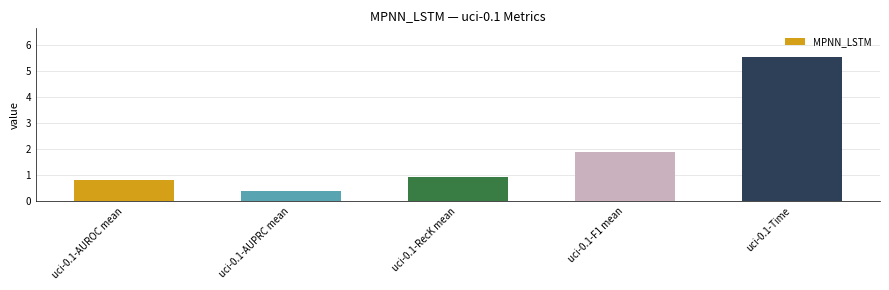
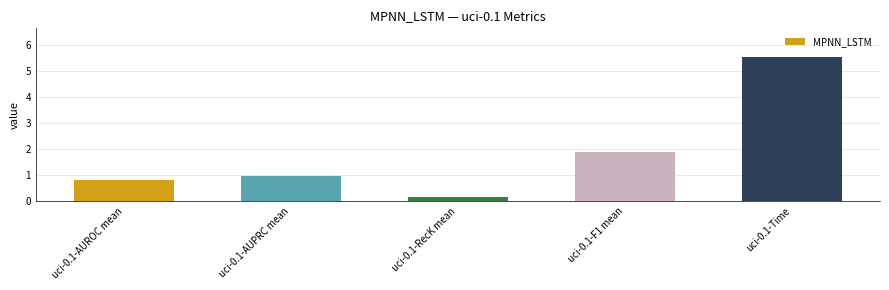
uci-0.1-AUPRC mean: 0.4 -> 1.0
uci-0.1-RecK mean: 0.9 -> 0.2
